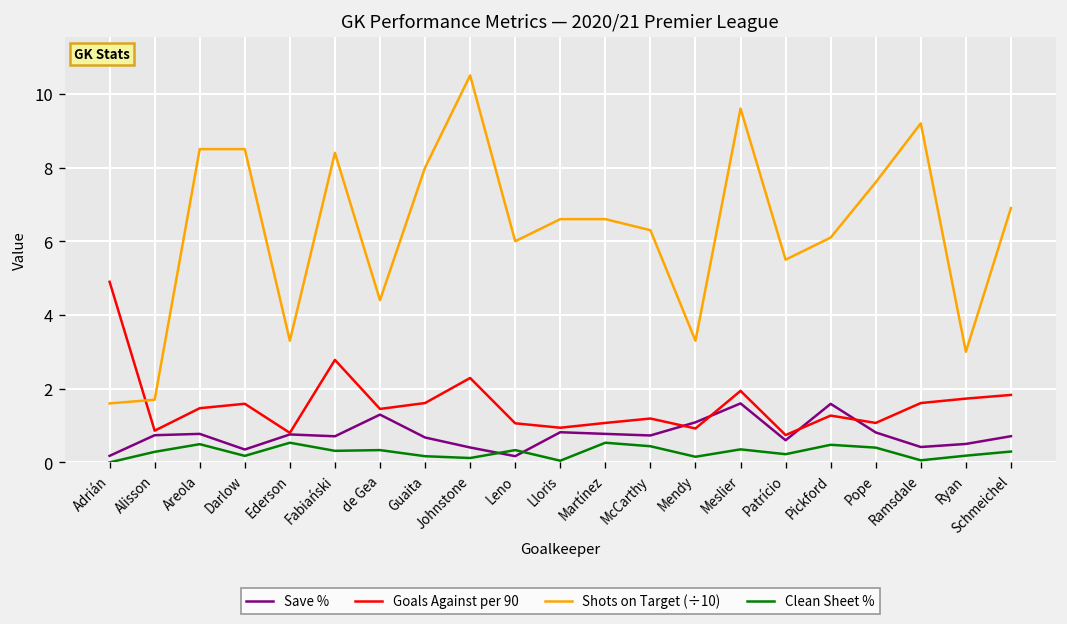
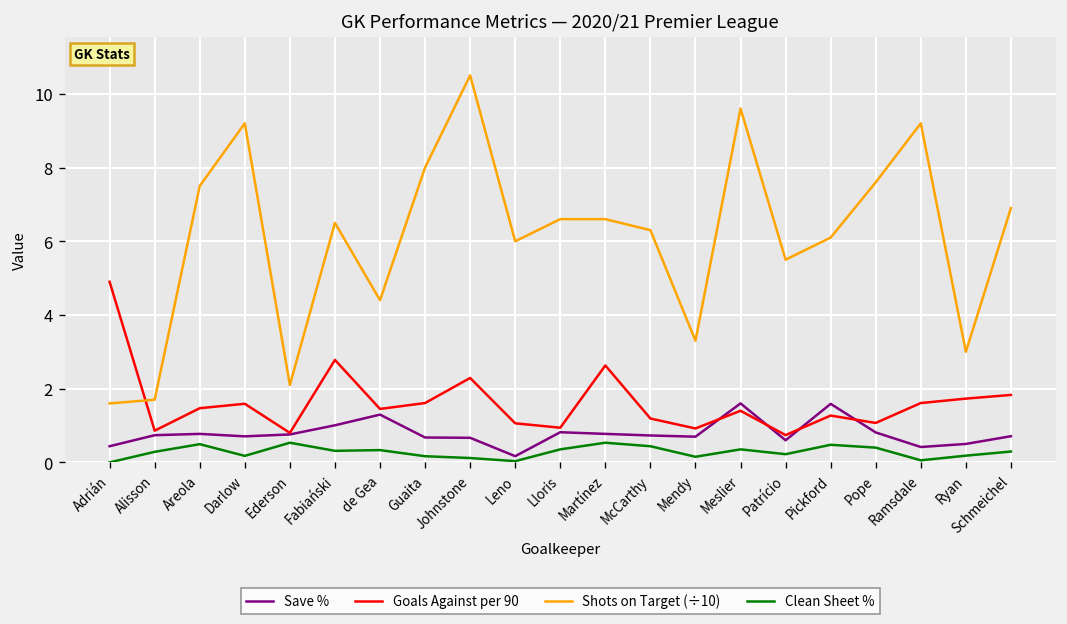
Save %, Adrián: 0.2 -> 0.4
Shots on Target (÷10), Areola: 8.5 -> 7.5
Save %, Darlow: 0.3 -> 0.7
Shots on Target (÷10), Darlow: 8.5 -> 9.2
Shots on Target (÷10), Ederson: 3.3 -> 2.1
Save %, Fabiański: 0.7 -> 1.0
Shots on Target (÷10), Fabiański: 8.4 -> 6.5
Save %, Johnstone: 0.4 -> 0.7
Clean Sheet %, Leno: 0.3 -> 0.0
Clean Sheet %, Lloris: 0.0 -> 0.4
Goals Against per 90, Martínez: 1.1 -> 2.6
Save %, Mendy: 1.1 -> 0.7
Goals Against per 90, Meslier: 1.9 -> 1.4
